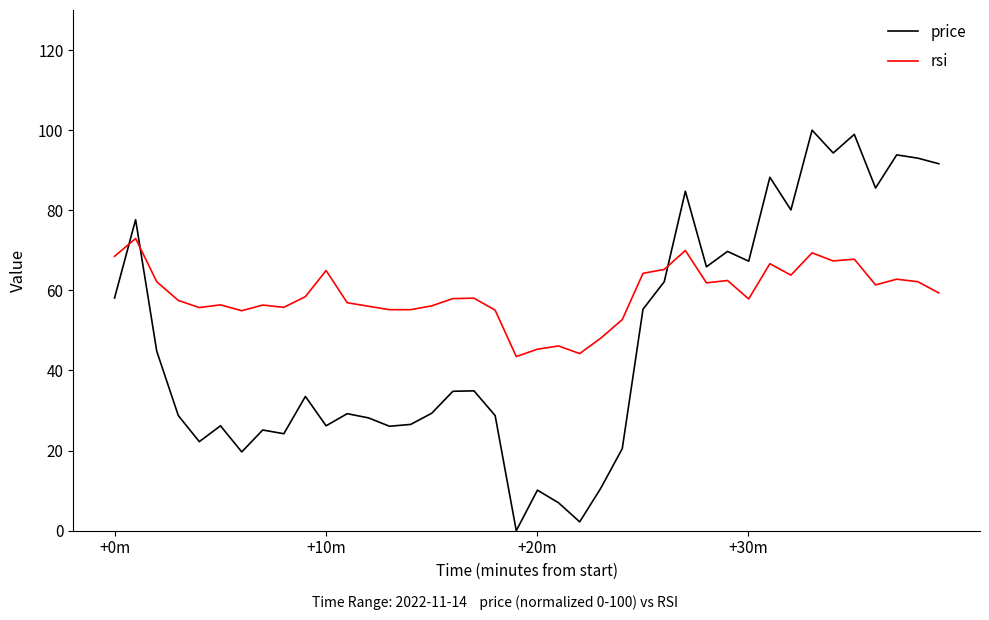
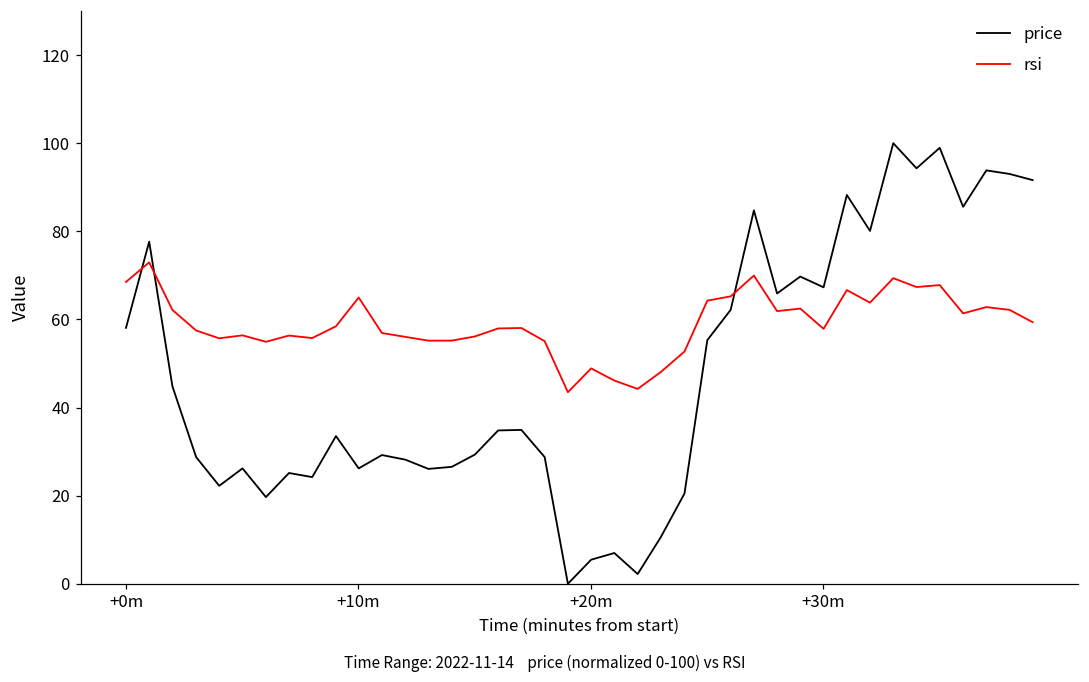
price, +20m: 10 -> 5
rsi, +20m: 45 -> 49
